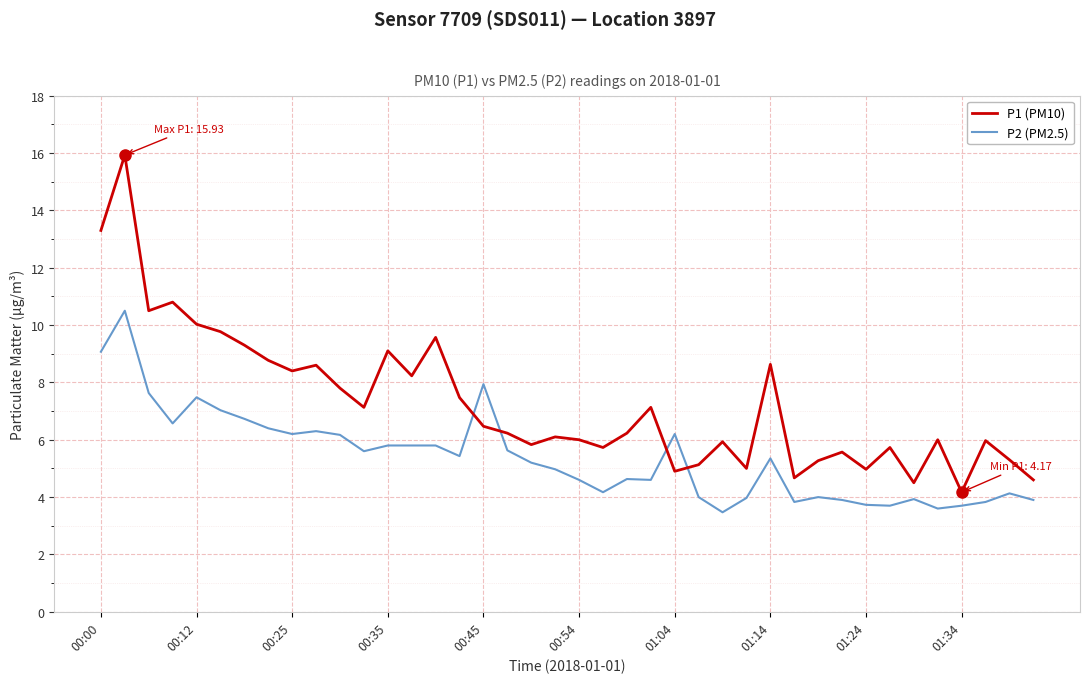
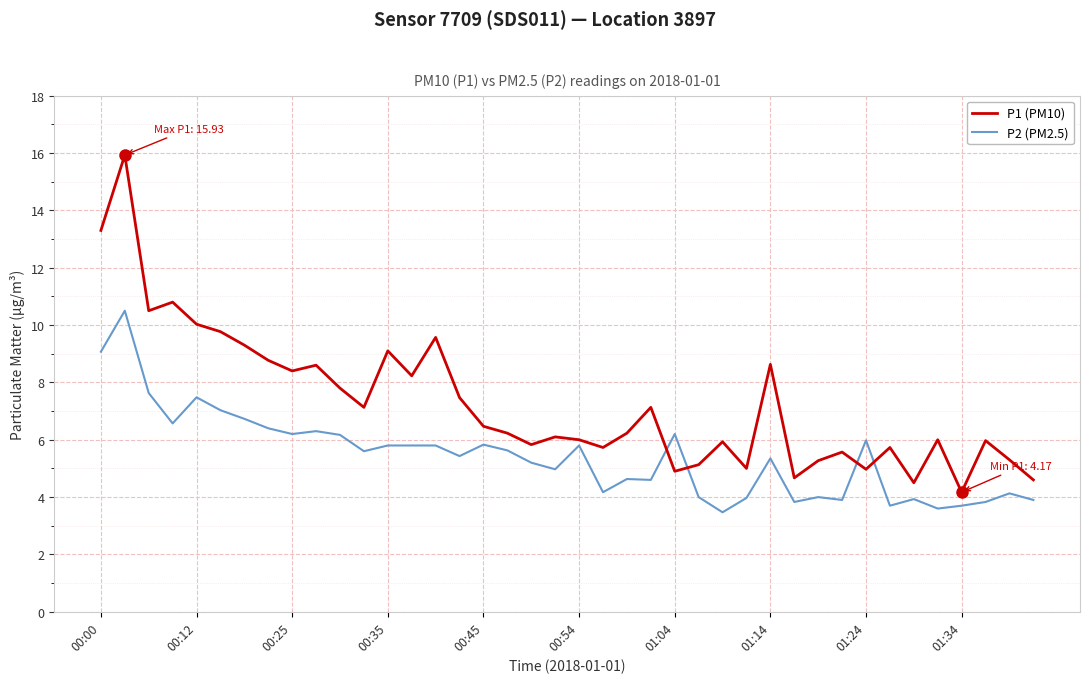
P2 (PM2.5), 00:45: 7.9 -> 5.8
P2 (PM2.5), 00:54: 4.6 -> 5.8
P2 (PM2.5), 01:24: 3.7 -> 6.0
